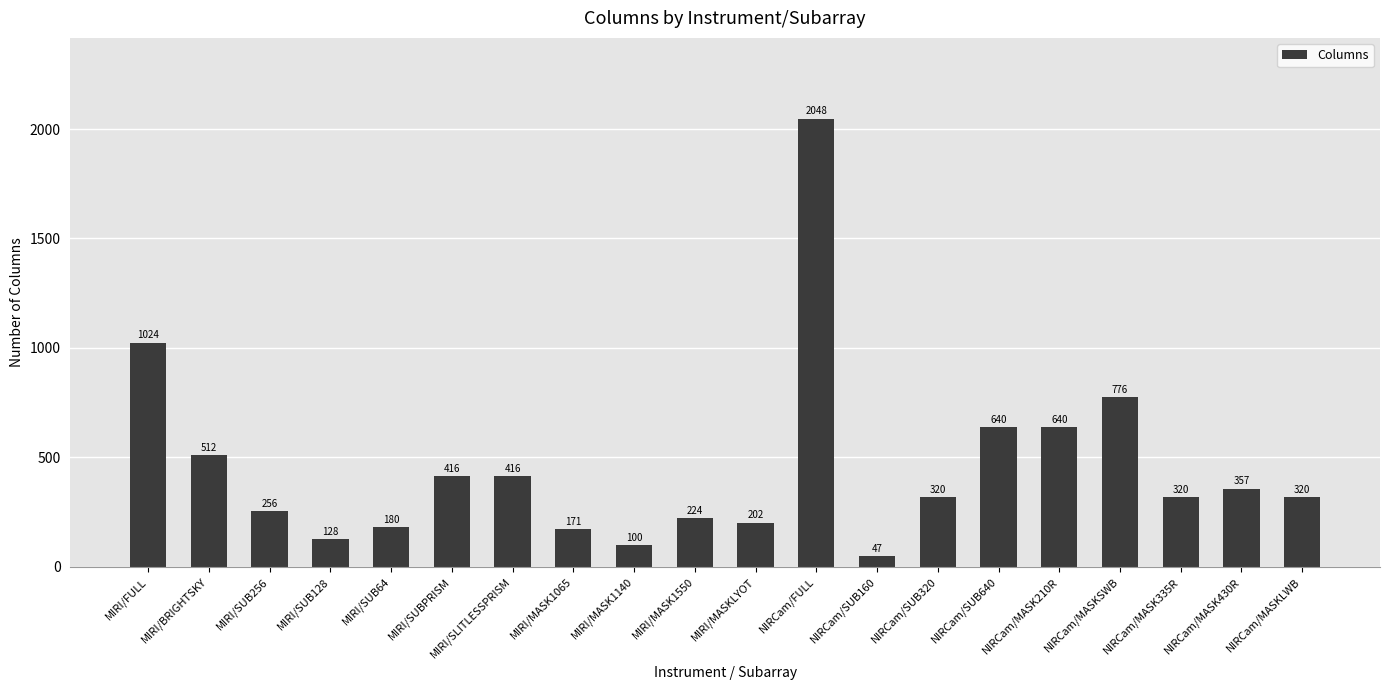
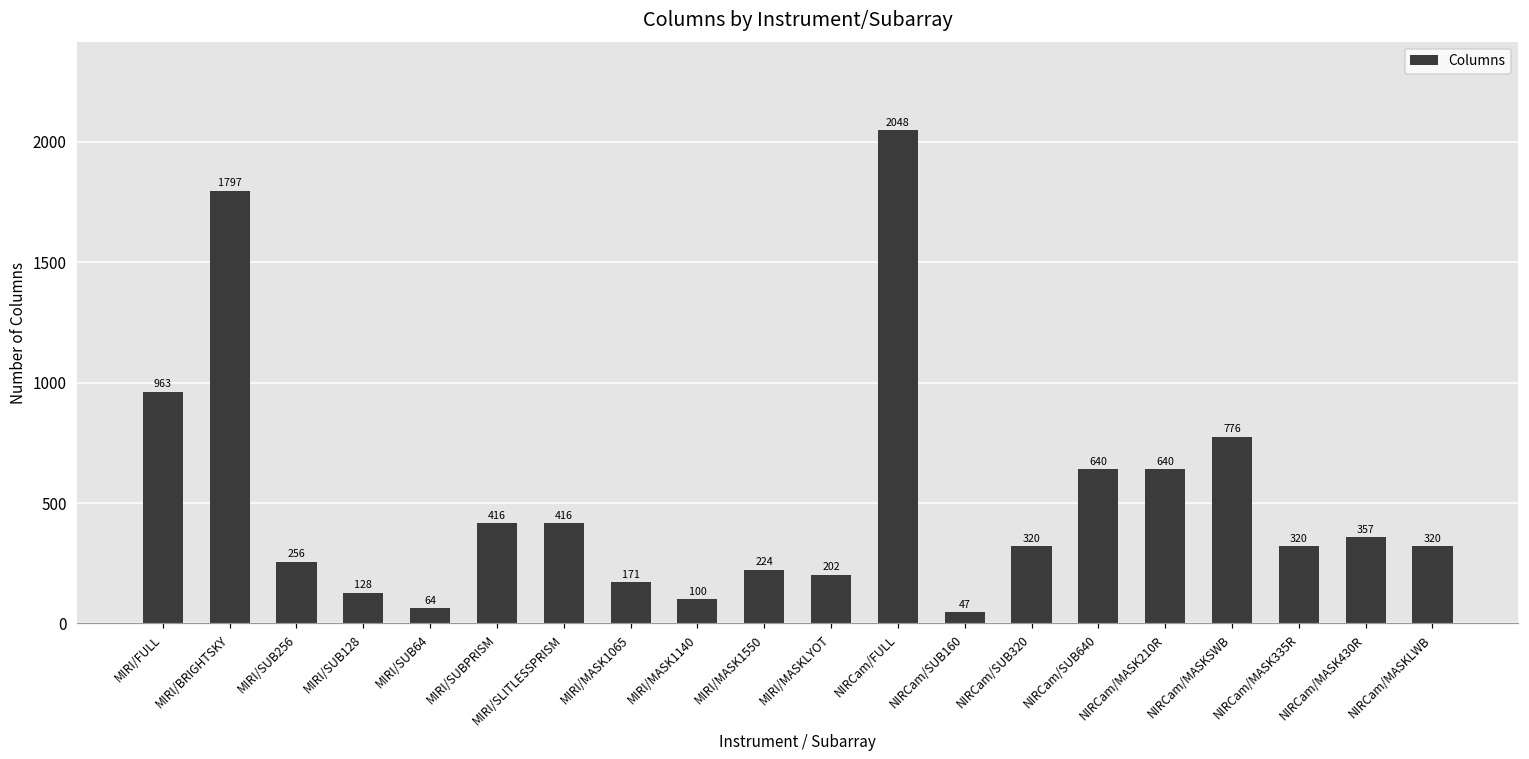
MIRI/FULL: 1024 -> 963
MIRI/BRIGHTSKY: 512 -> 1797
MIRI/SUB64: 180 -> 64
